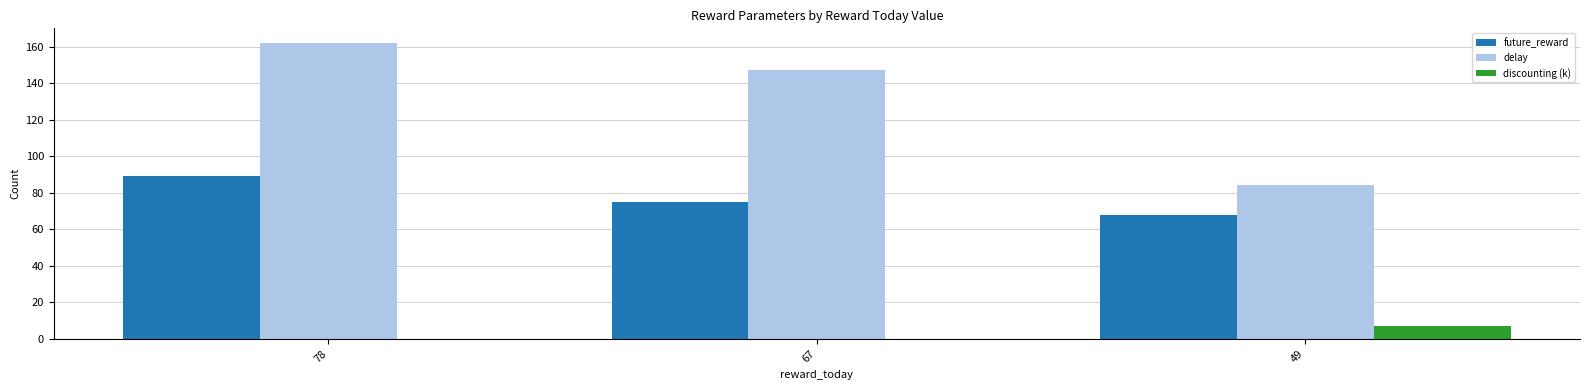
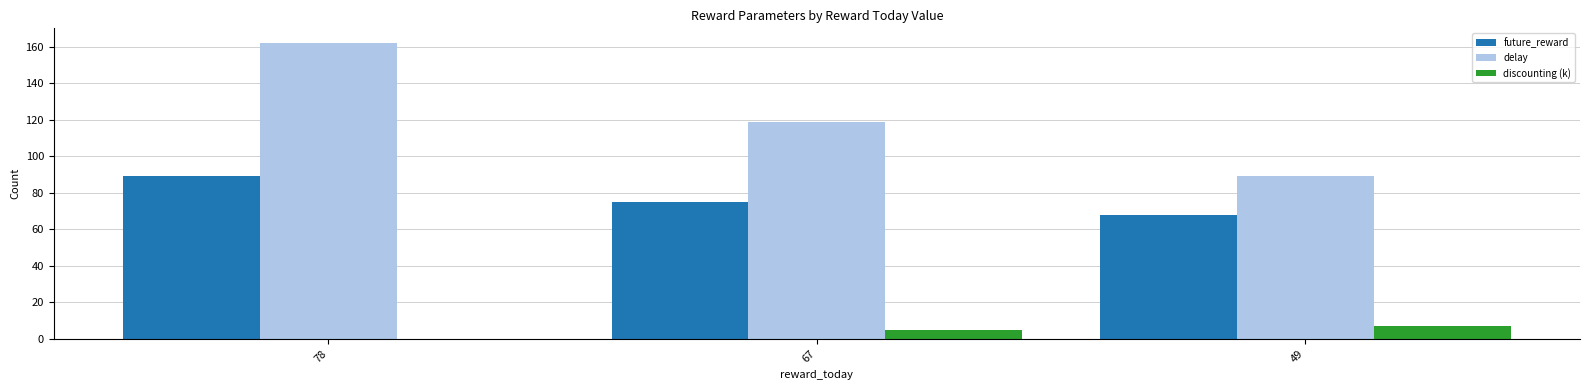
delay, 67: 147 -> 119
discounting (k), 67: 0 -> 5
delay, 49: 84 -> 89
